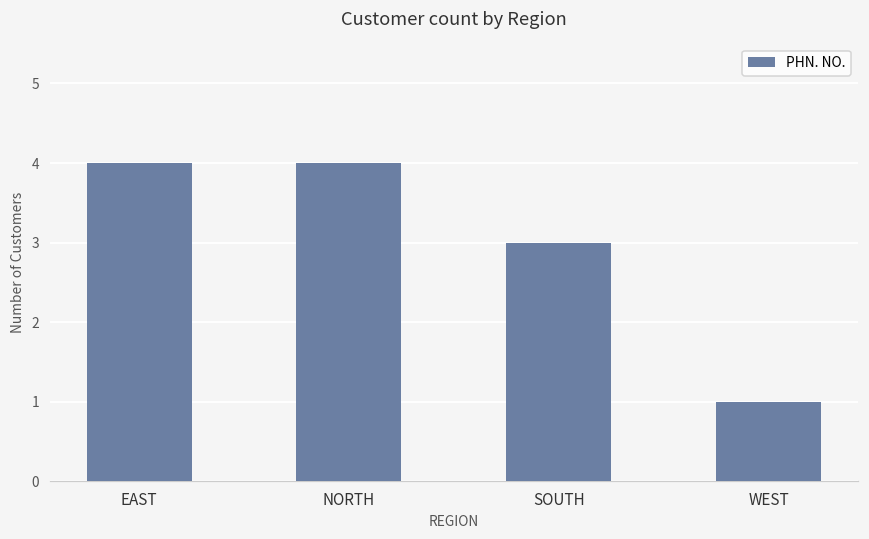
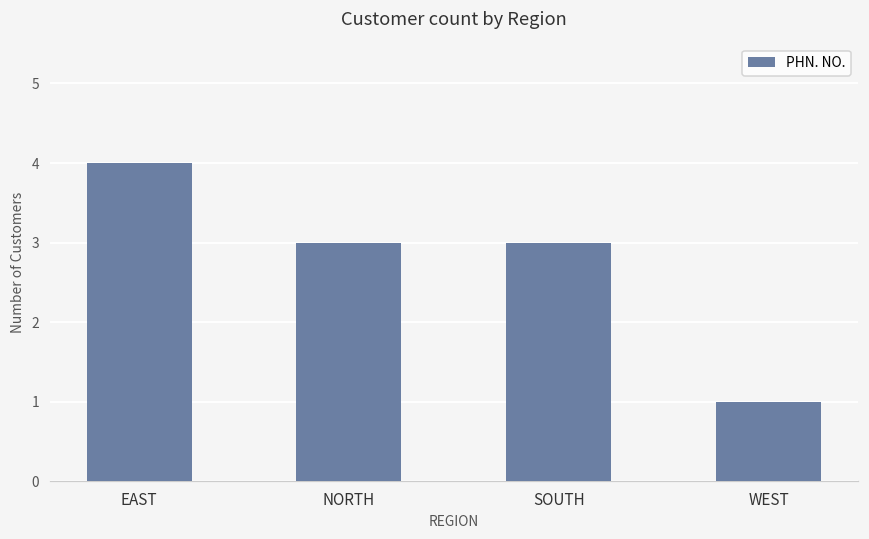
NORTH: 4 -> 3
